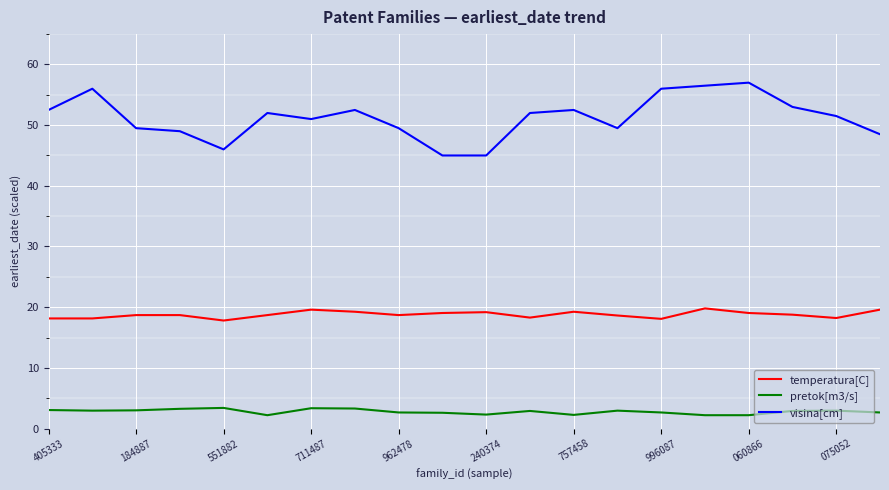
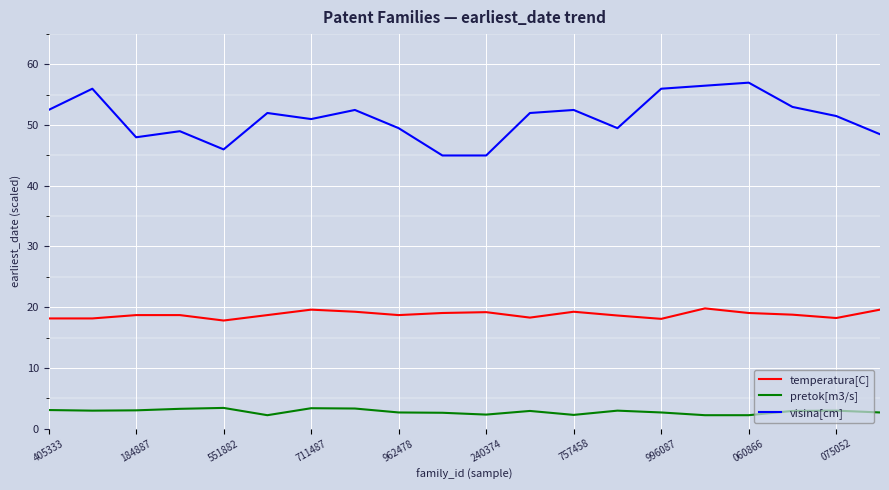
visina[cm], 184887: 50 -> 48
